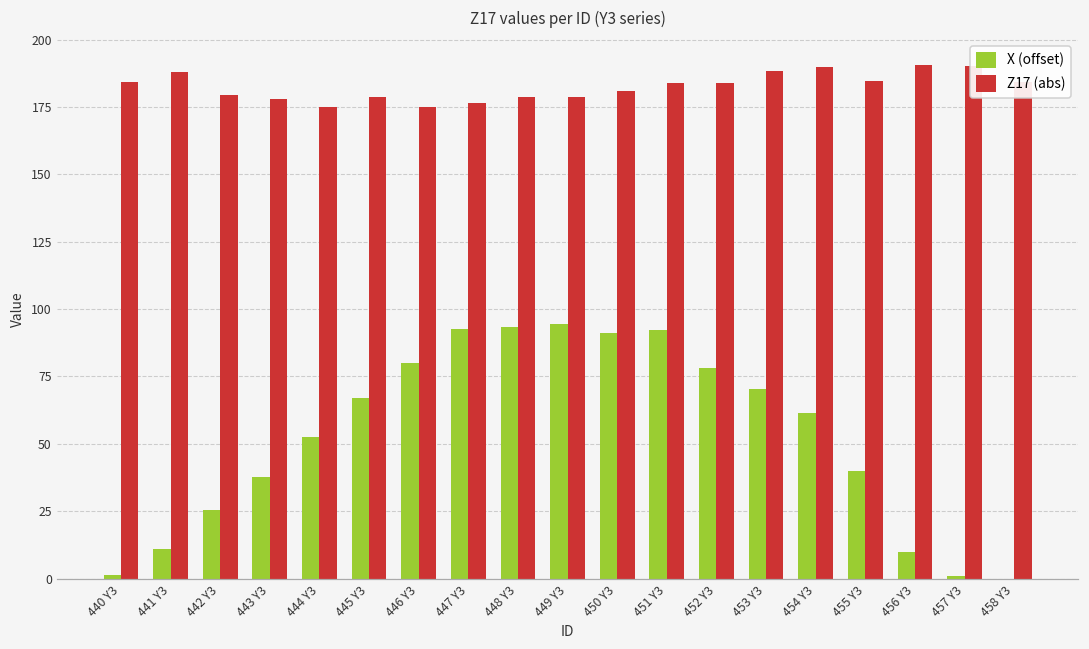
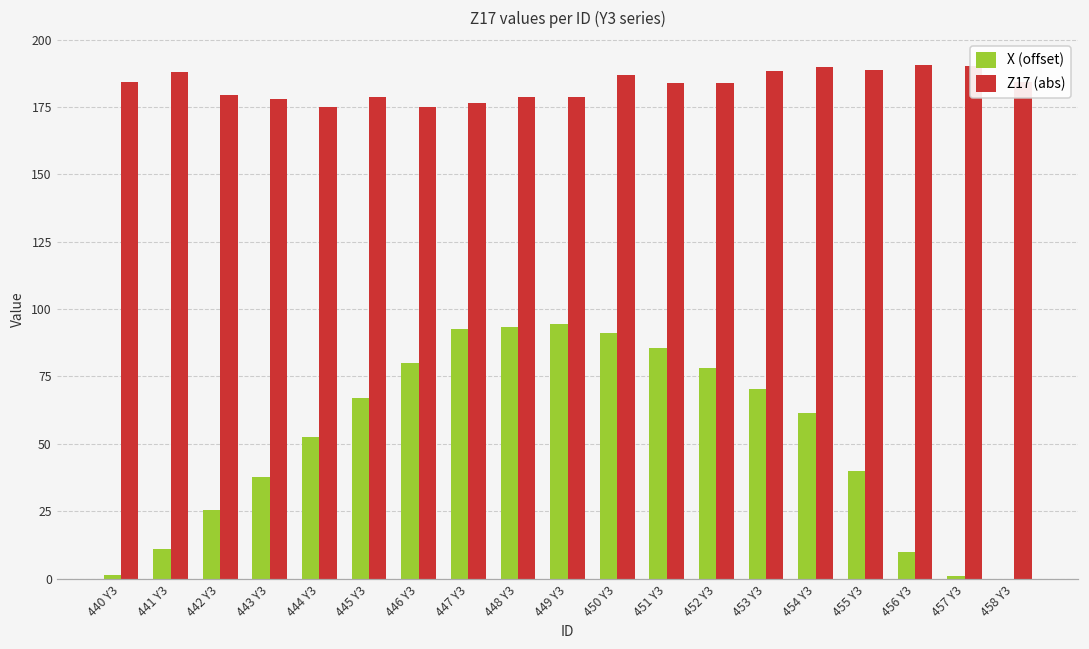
Z17 (abs), 450 Y3: 181 -> 187
X (offset), 451 Y3: 92 -> 85
Z17 (abs), 455 Y3: 185 -> 189
